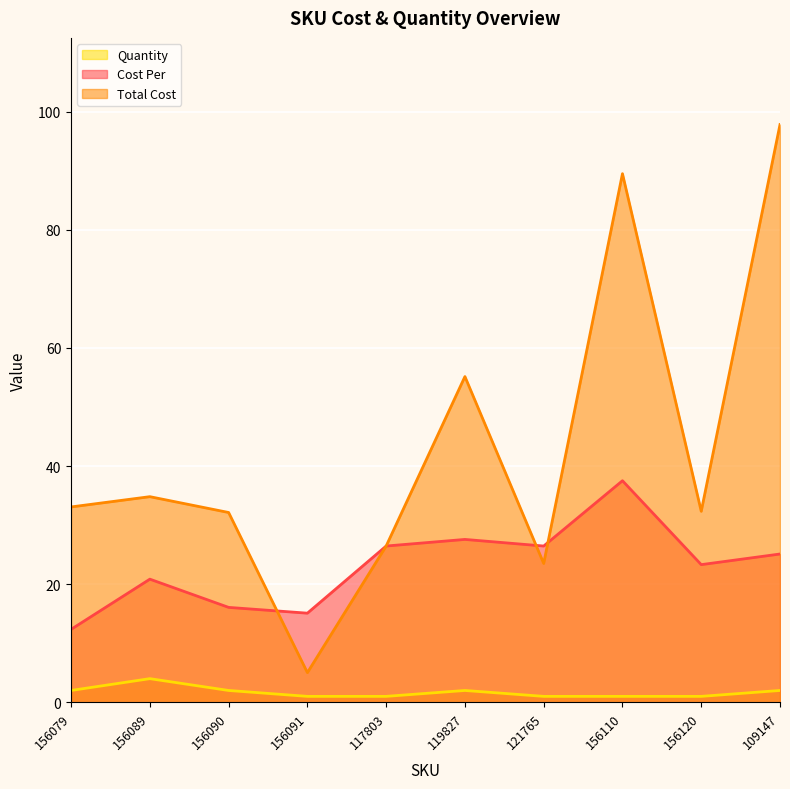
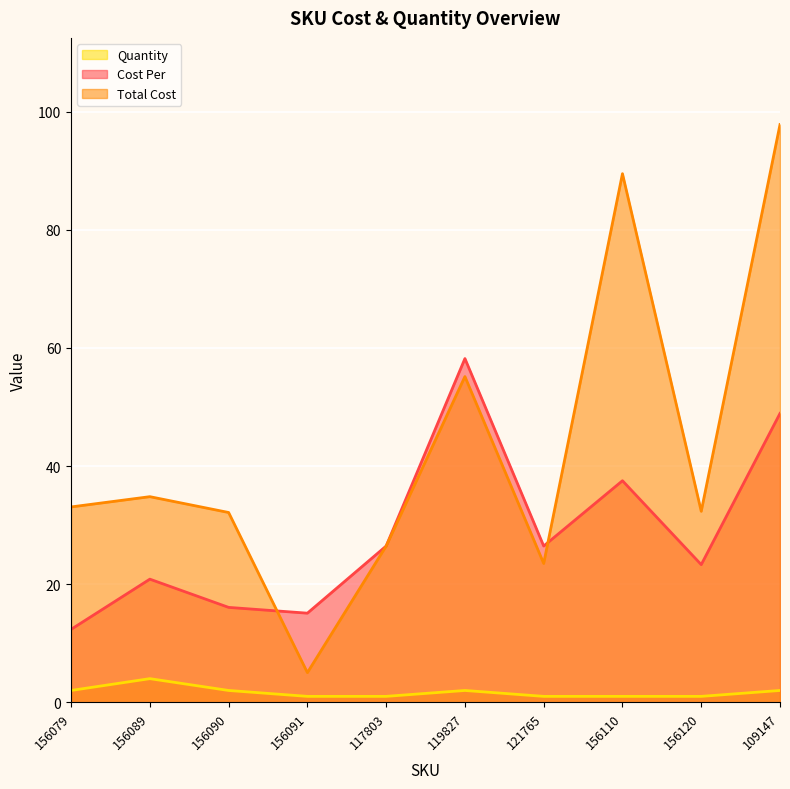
Cost Per, 119827: 28 -> 58
Cost Per, 109147: 25 -> 49
